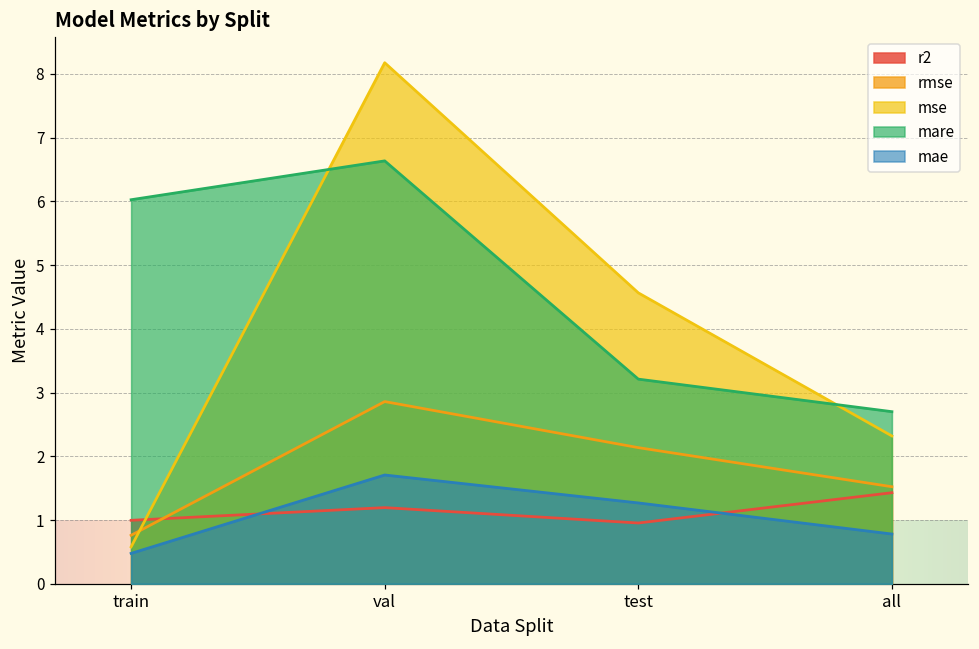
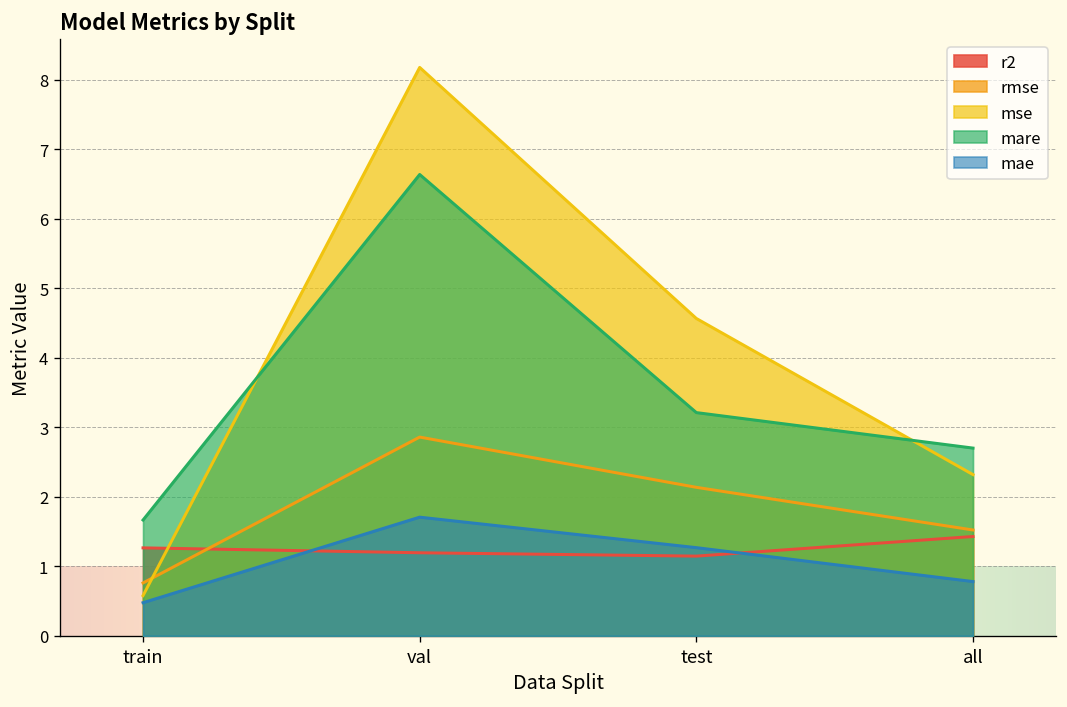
r2, train: 1.0 -> 1.3
mare, train: 6.0 -> 1.7
r2, test: 1.0 -> 1.1
